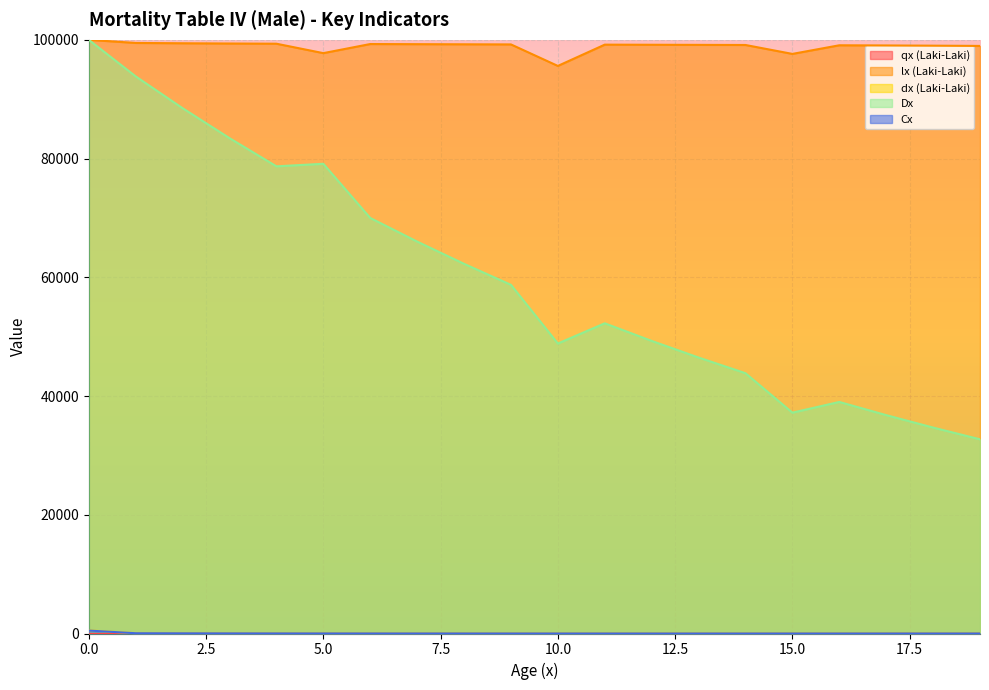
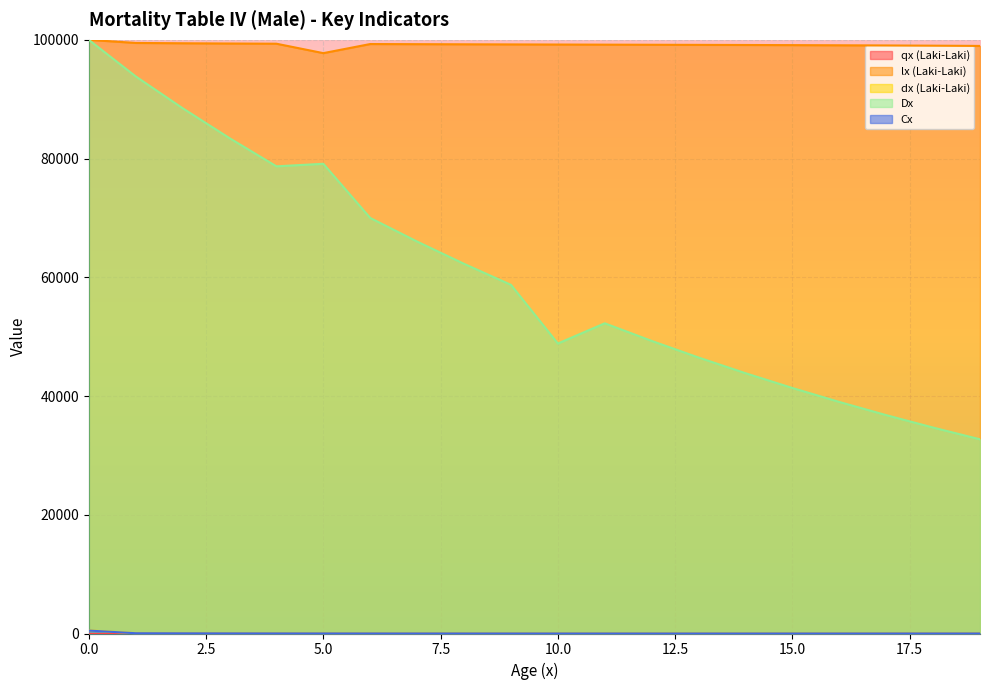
lx (Laki-Laki), 10.0: 96000 -> 99000
lx (Laki-Laki), 15.0: 98000 -> 99000
Dx, 15.0: 37000 -> 41000
